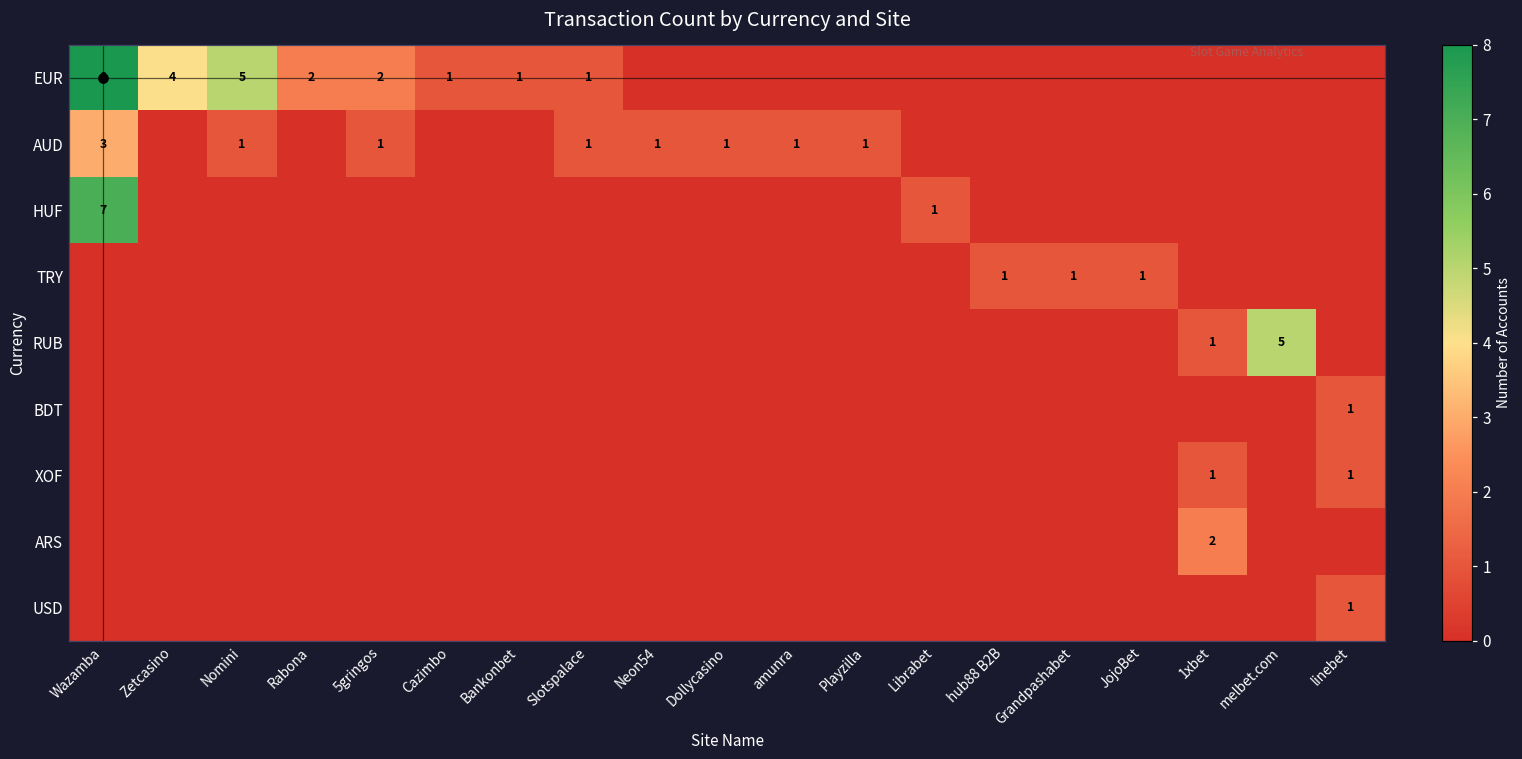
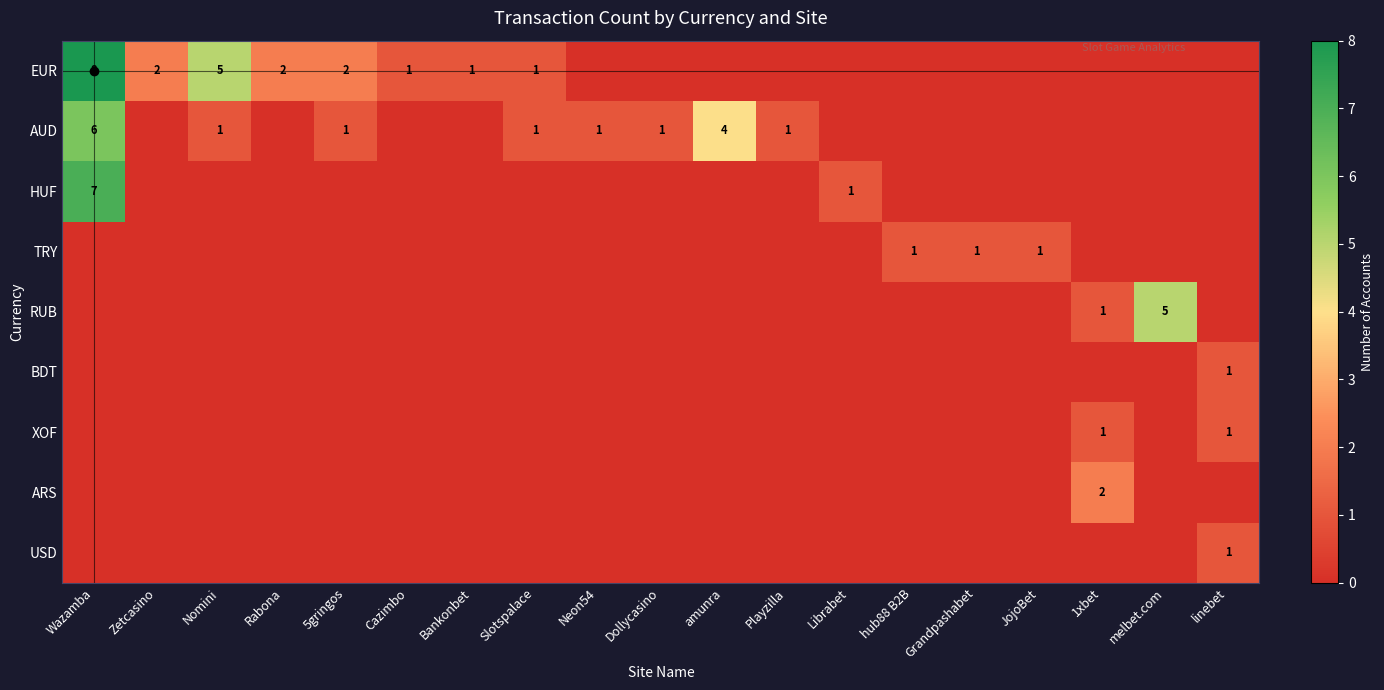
EUR, Zetcasino: 4 -> 2
AUD, Wazamba: 3 -> 6
AUD, amunra: 1 -> 4
